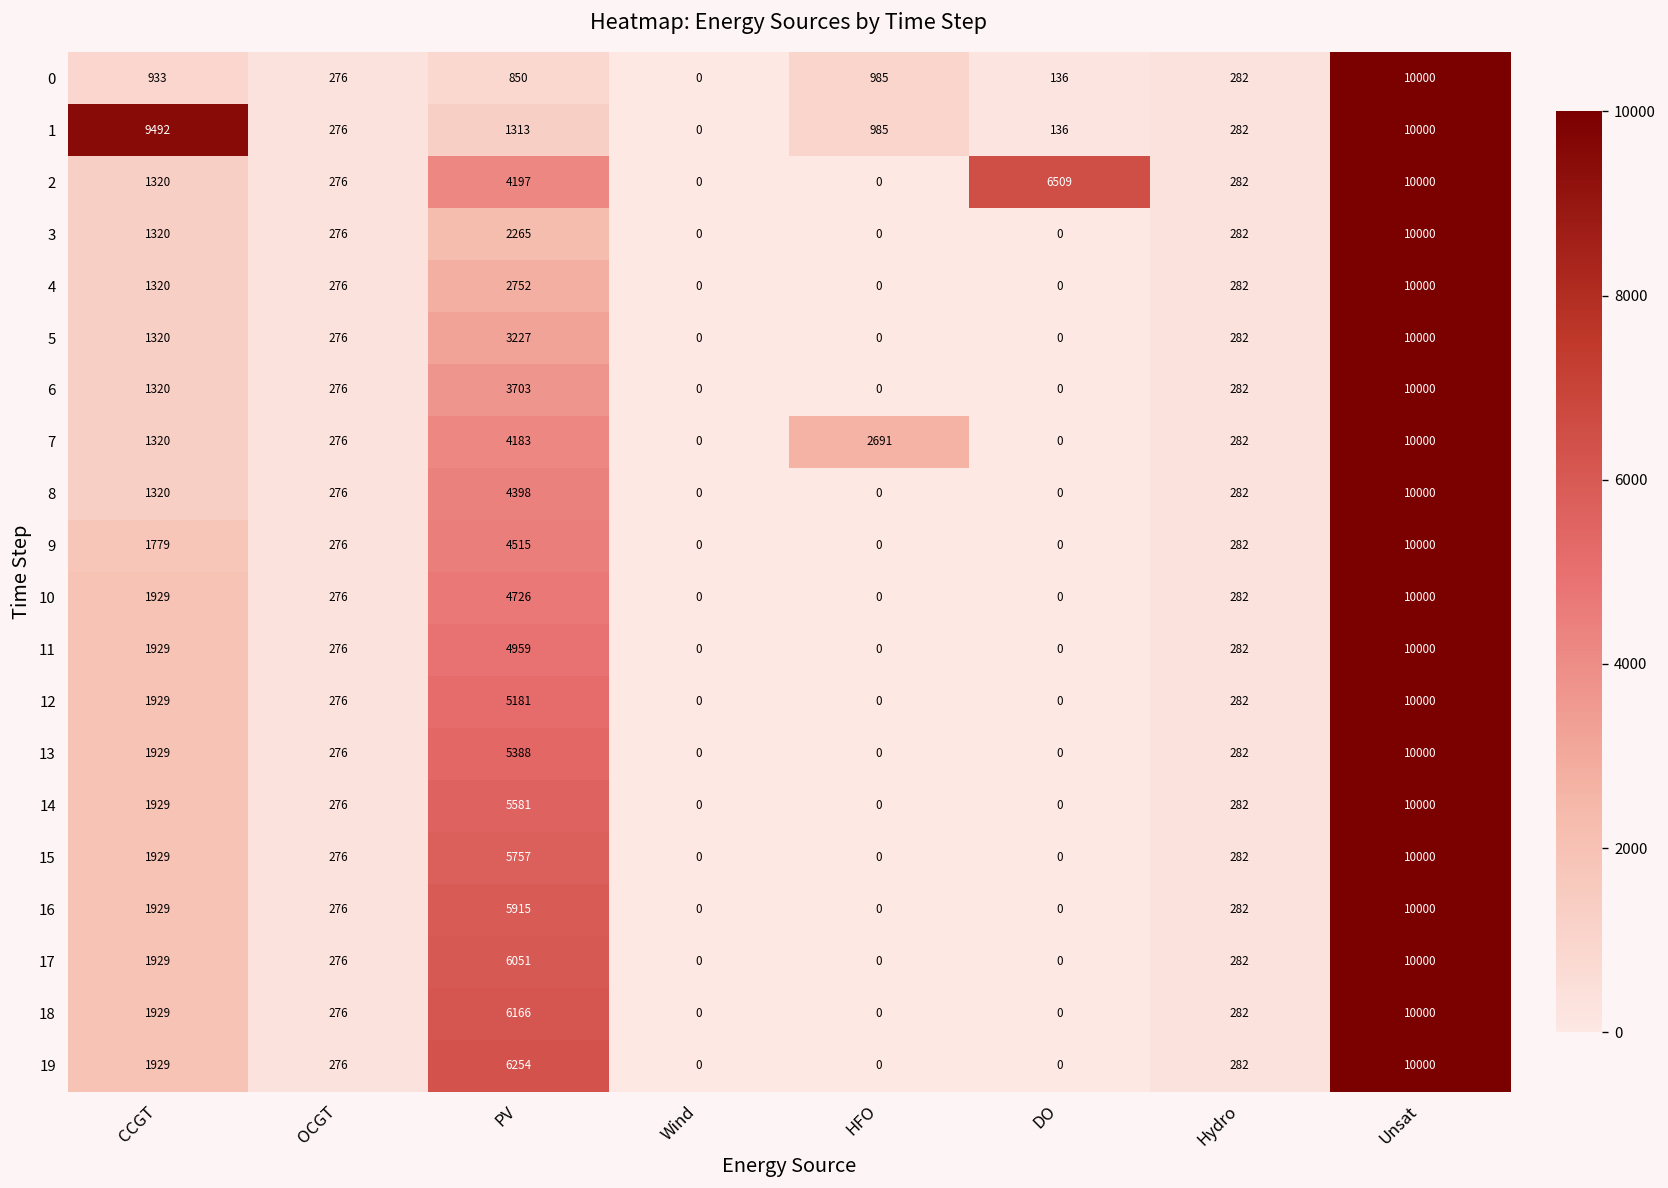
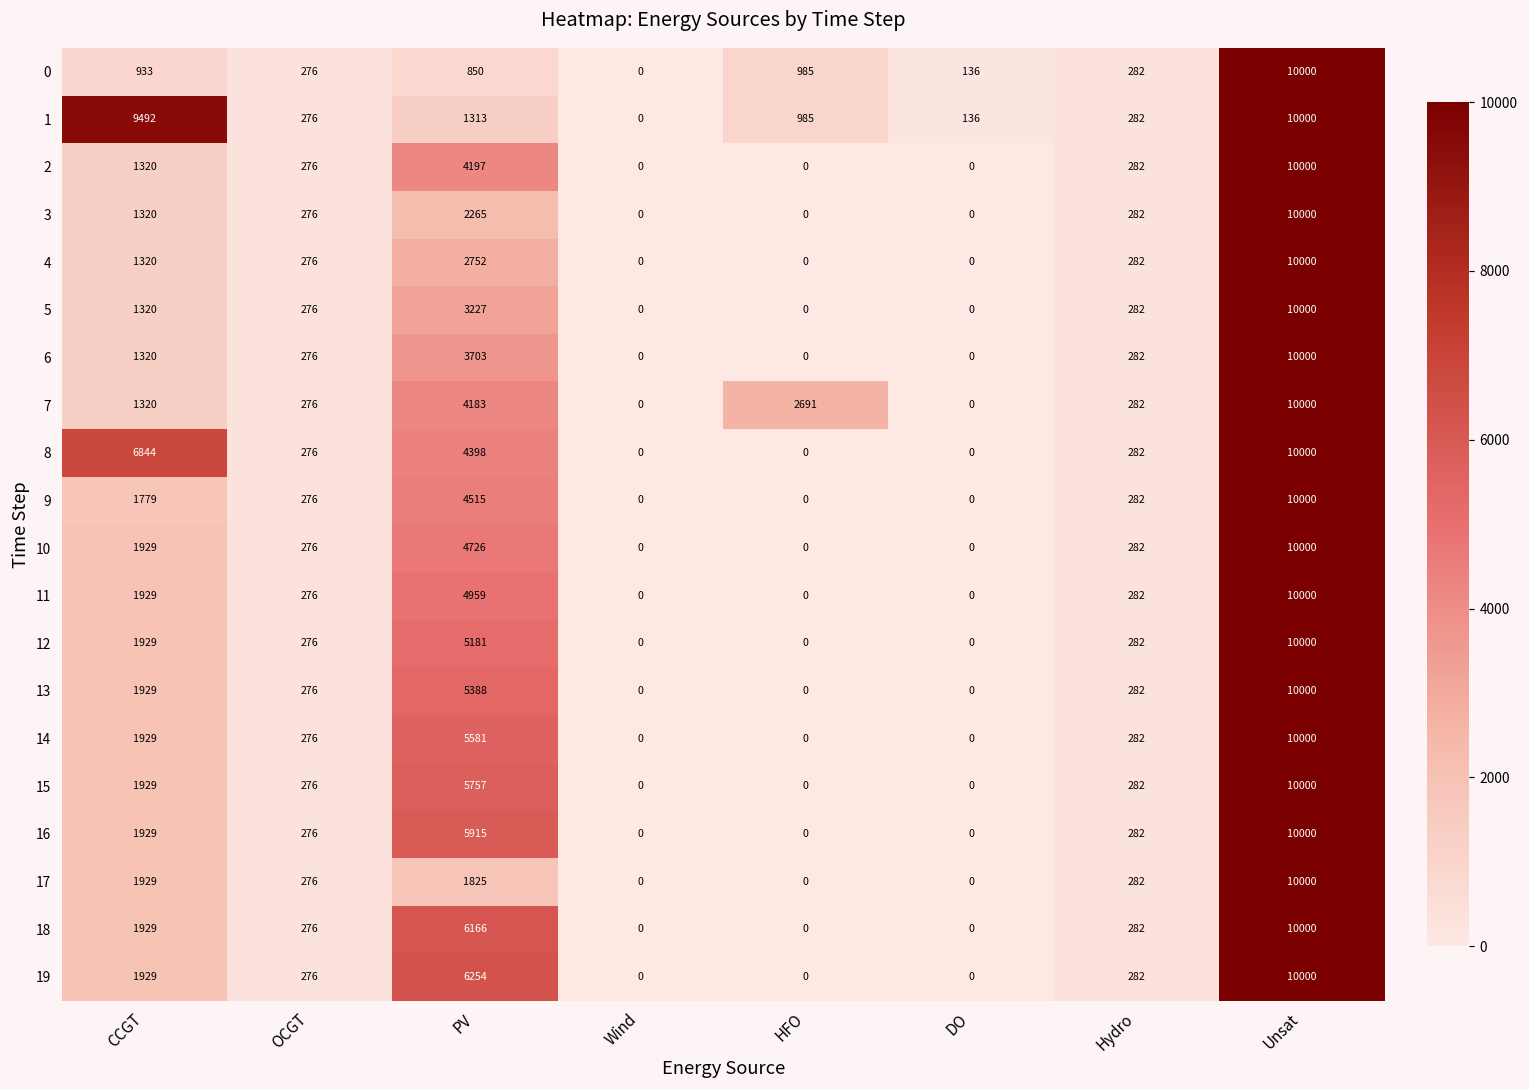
2, DO: 6509 -> 0
8, CCGT: 1320 -> 6844
17, PV: 6051 -> 1825
